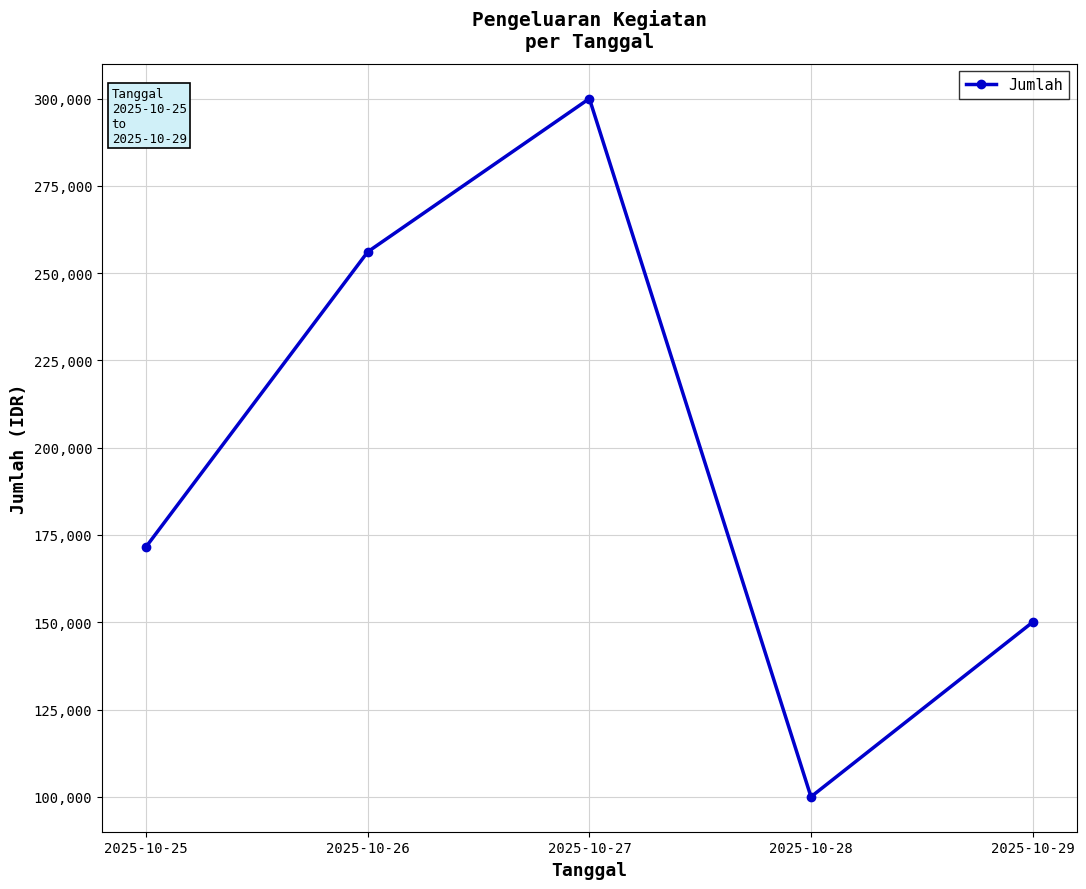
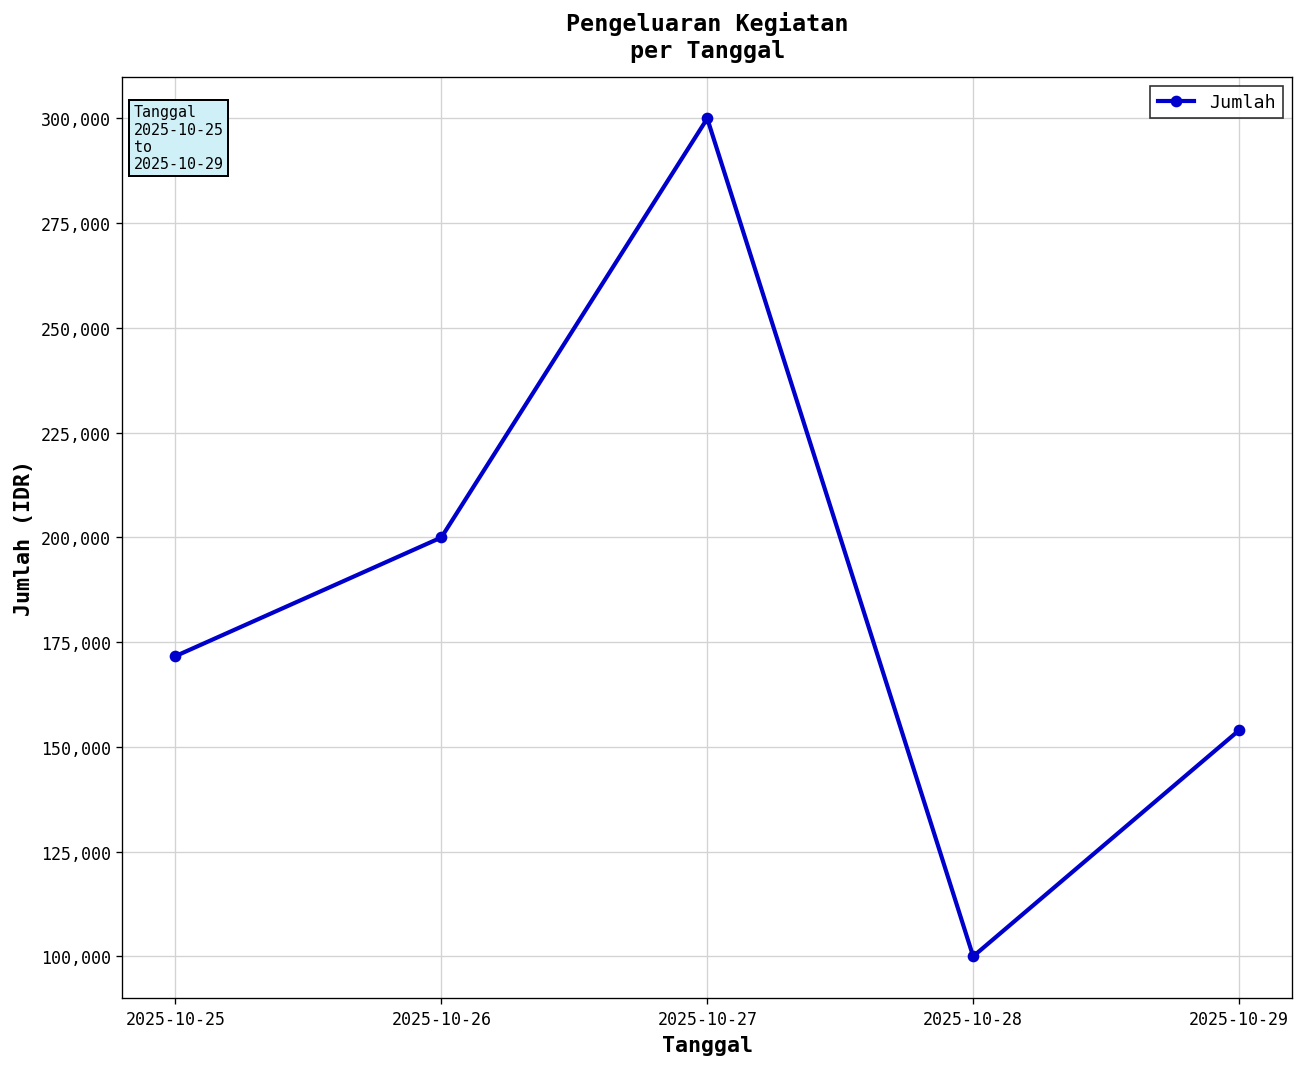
2025-10-26: 256,000 -> 200,000
2025-10-29: 150,000 -> 154,000
